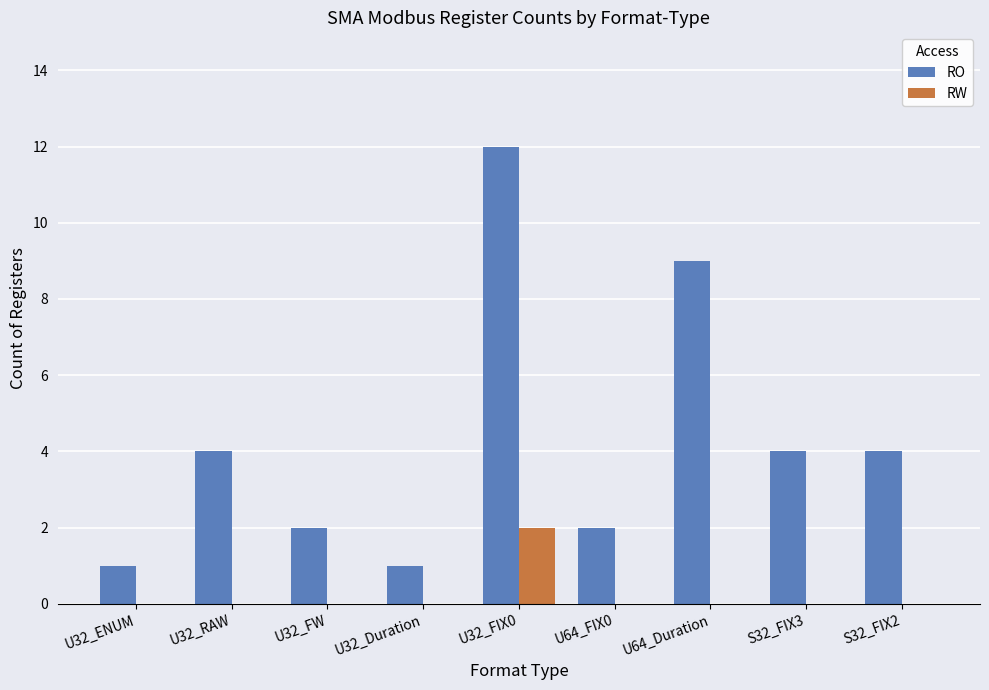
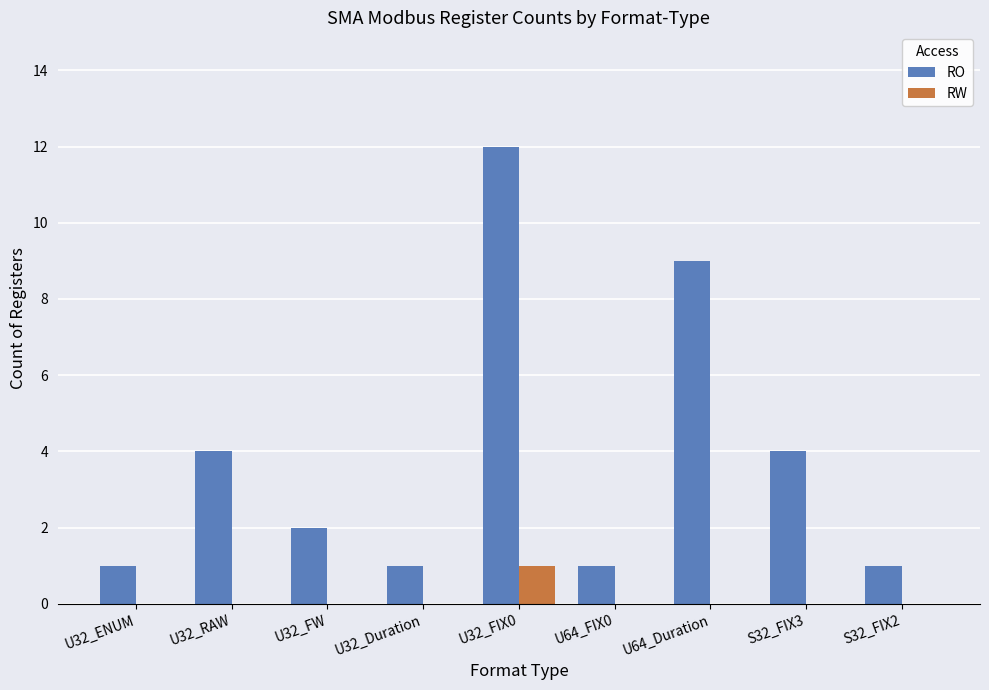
RW, U32_FIX0: 2 -> 1
RO, U64_FIX0: 2 -> 1
RO, S32_FIX2: 4 -> 1
